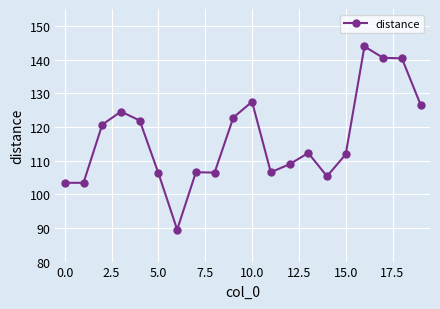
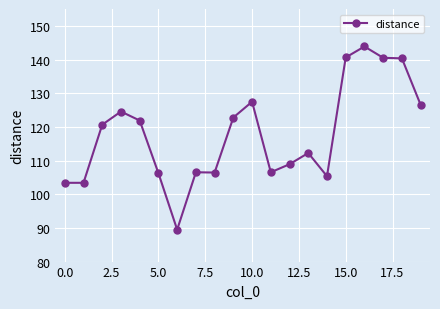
15.0: 112 -> 141
